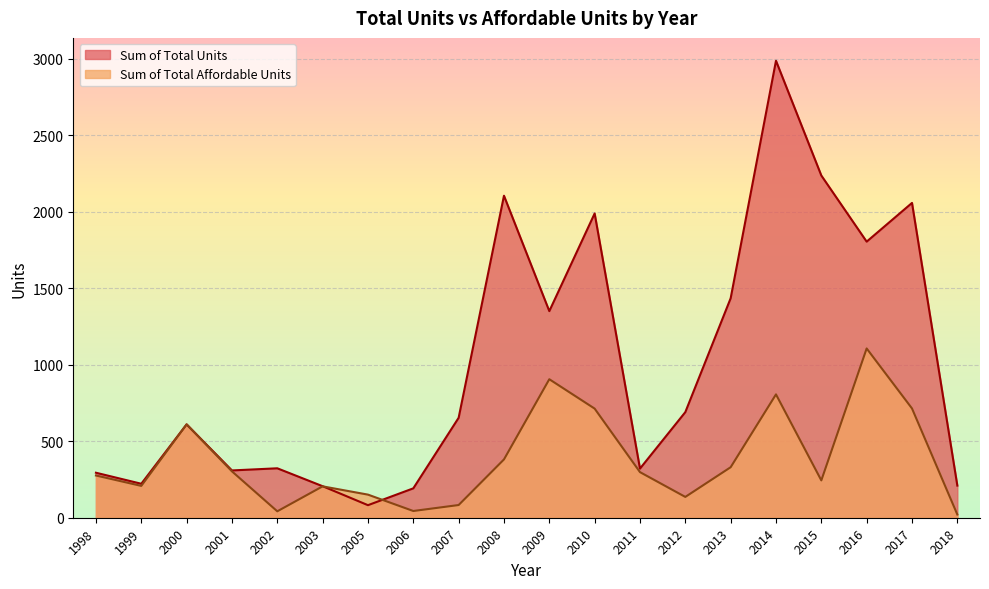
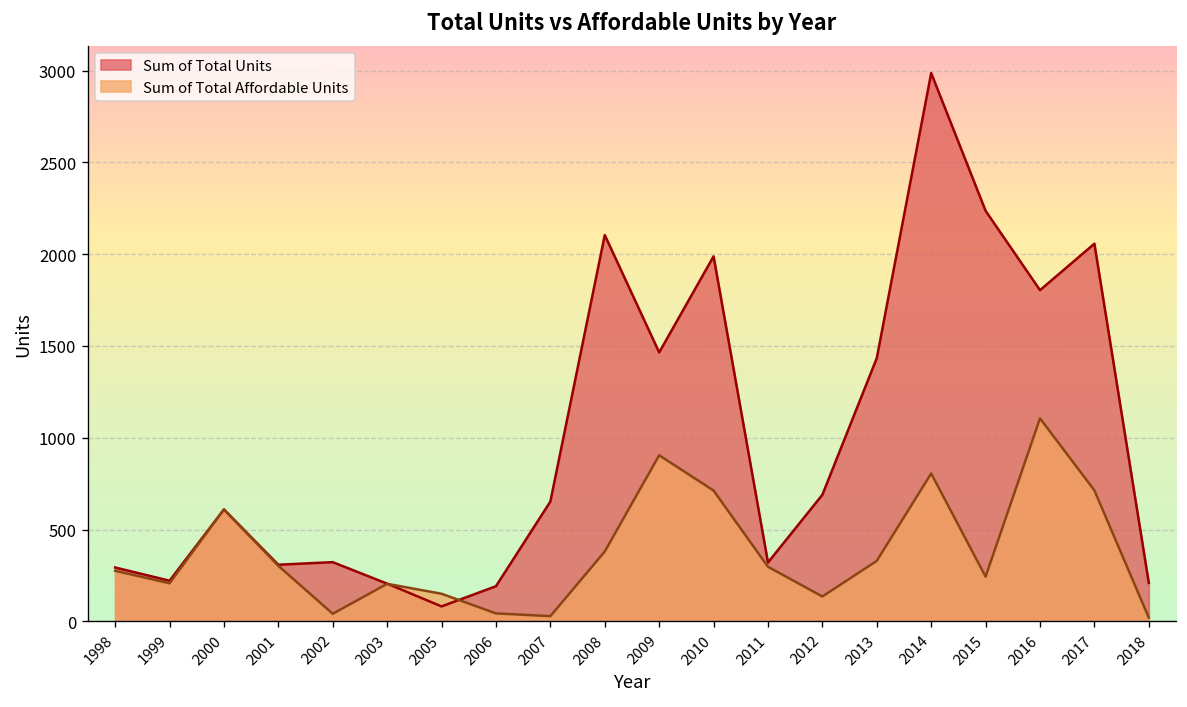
Sum of Total Affordable Units, 2007: 80 -> 30
Sum of Total Units, 2009: 1350 -> 1470
